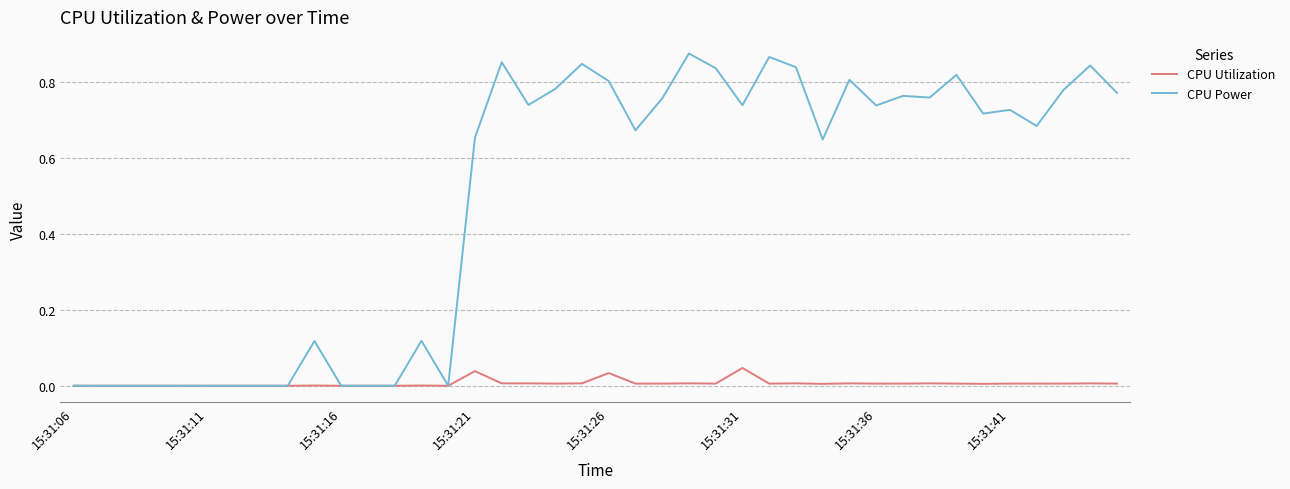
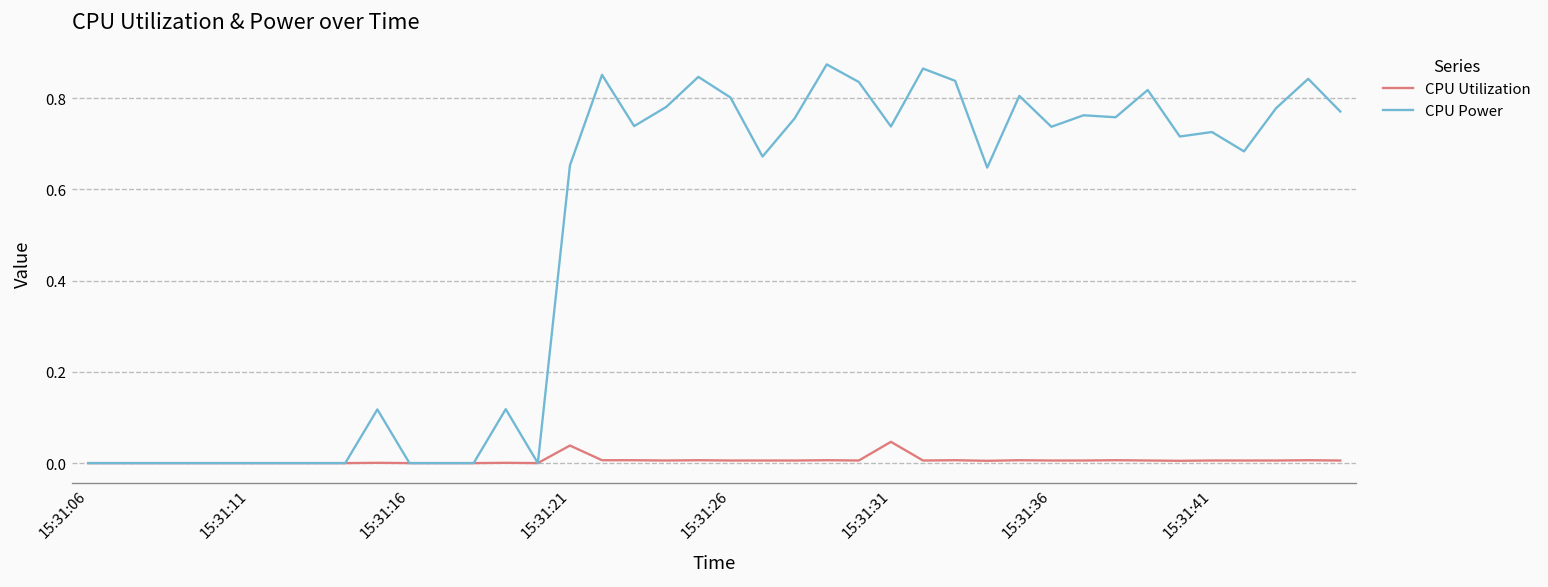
CPU Utilization, 15:31:26: 0.03 -> 0.01
